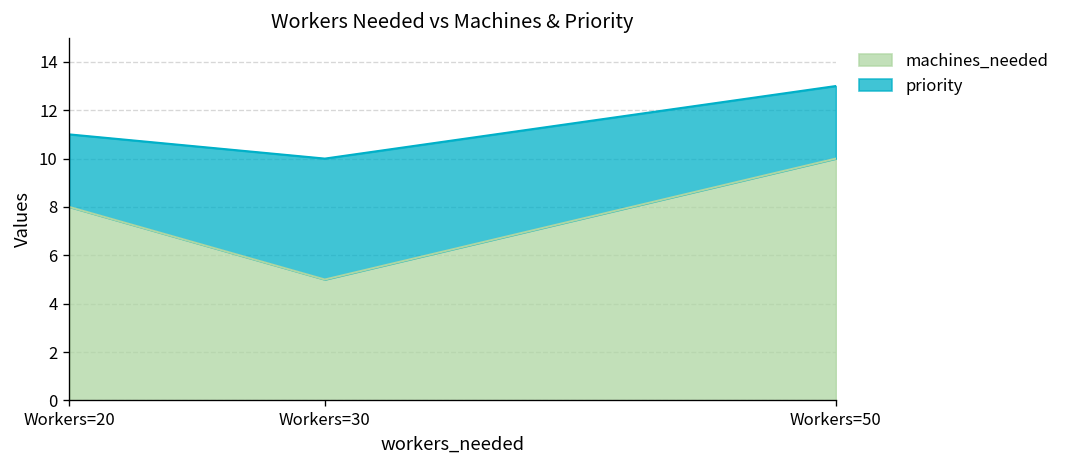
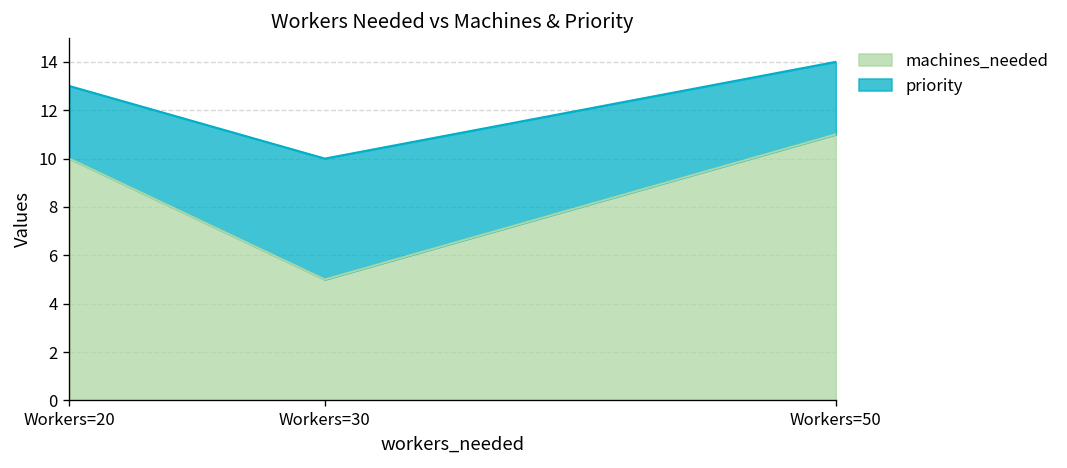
machines_needed, Workers=20: 8 -> 10
machines_needed, Workers=50: 10 -> 11
